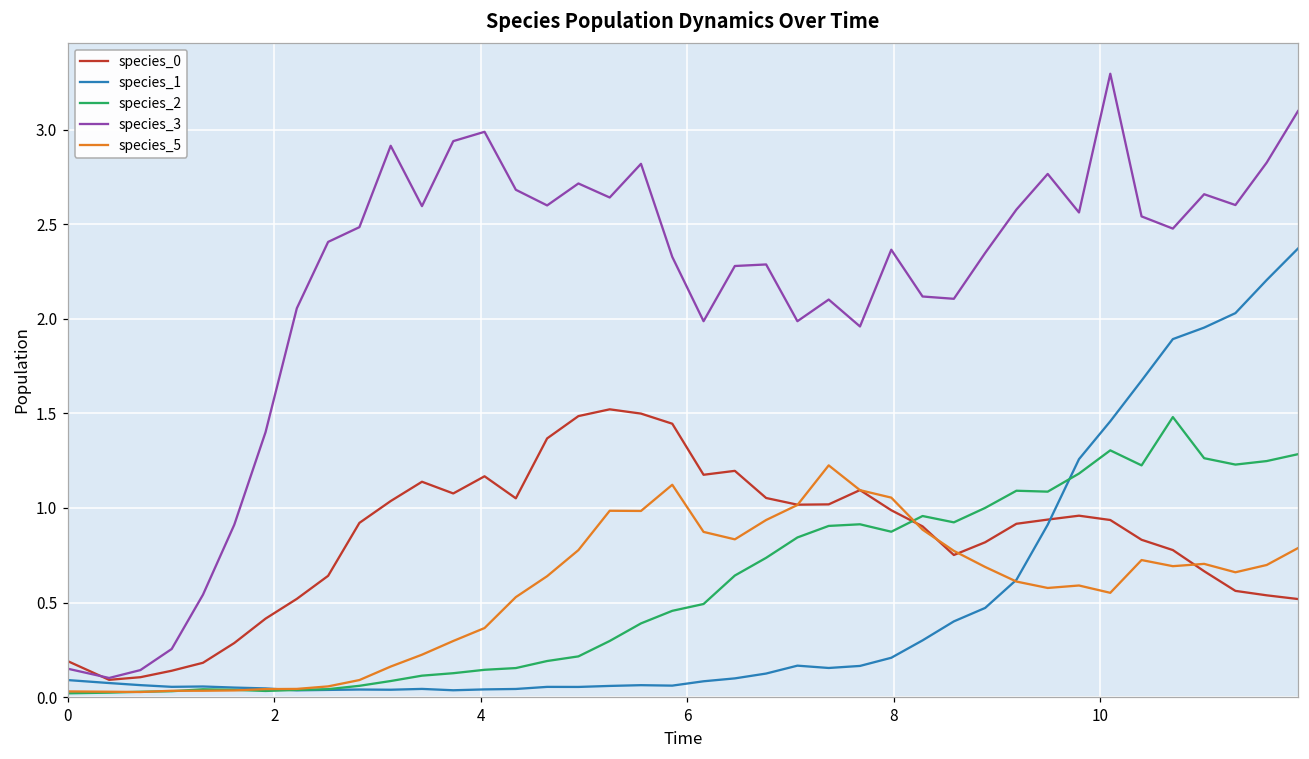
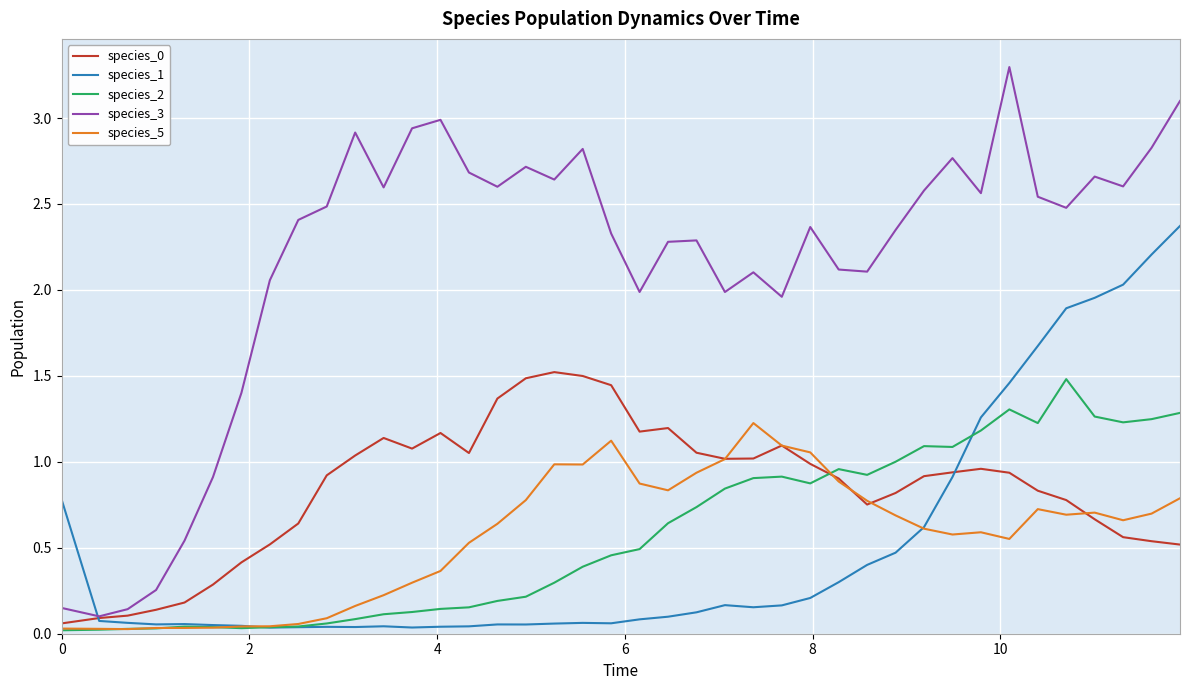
species_0, 0: 0.19 -> 0.06
species_1, 0: 0.09 -> 0.78
